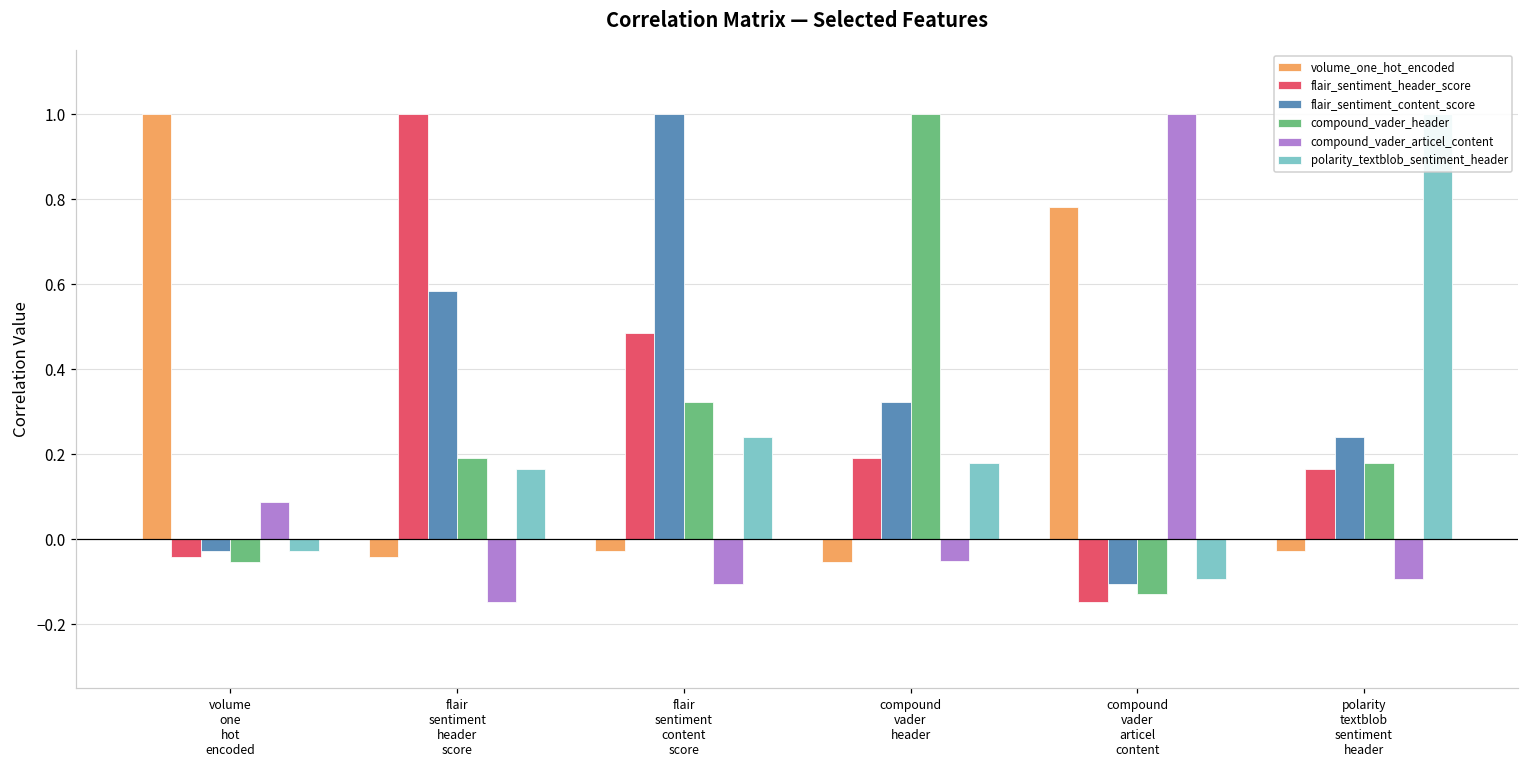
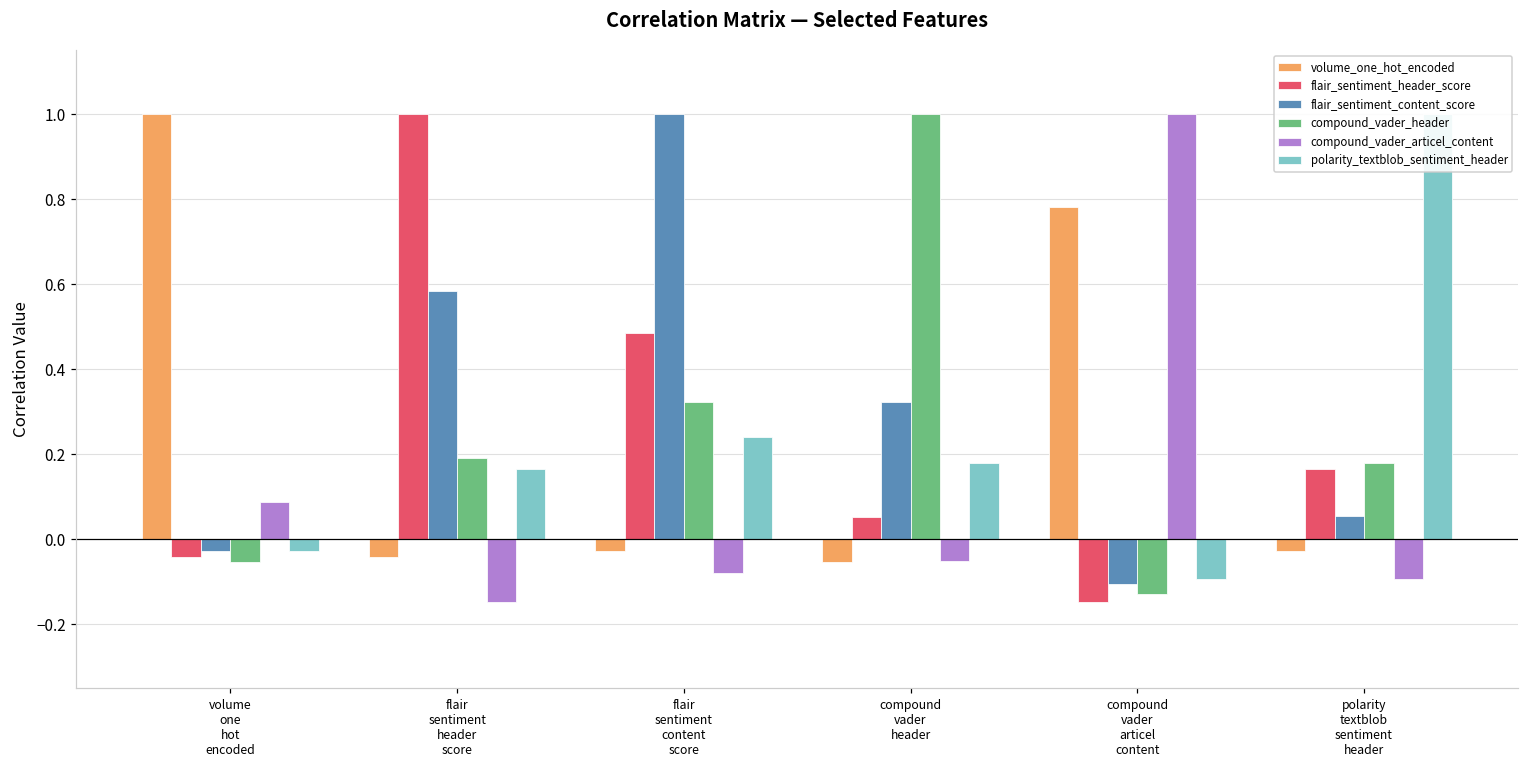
compound_vader_articel_content, flair sentiment content score: -0.10 -> -0.08
flair_sentiment_header_score, compound vader header: 0.19 -> 0.05
flair_sentiment_content_score, polarity textblob sentiment header: 0.24 -> 0.06
